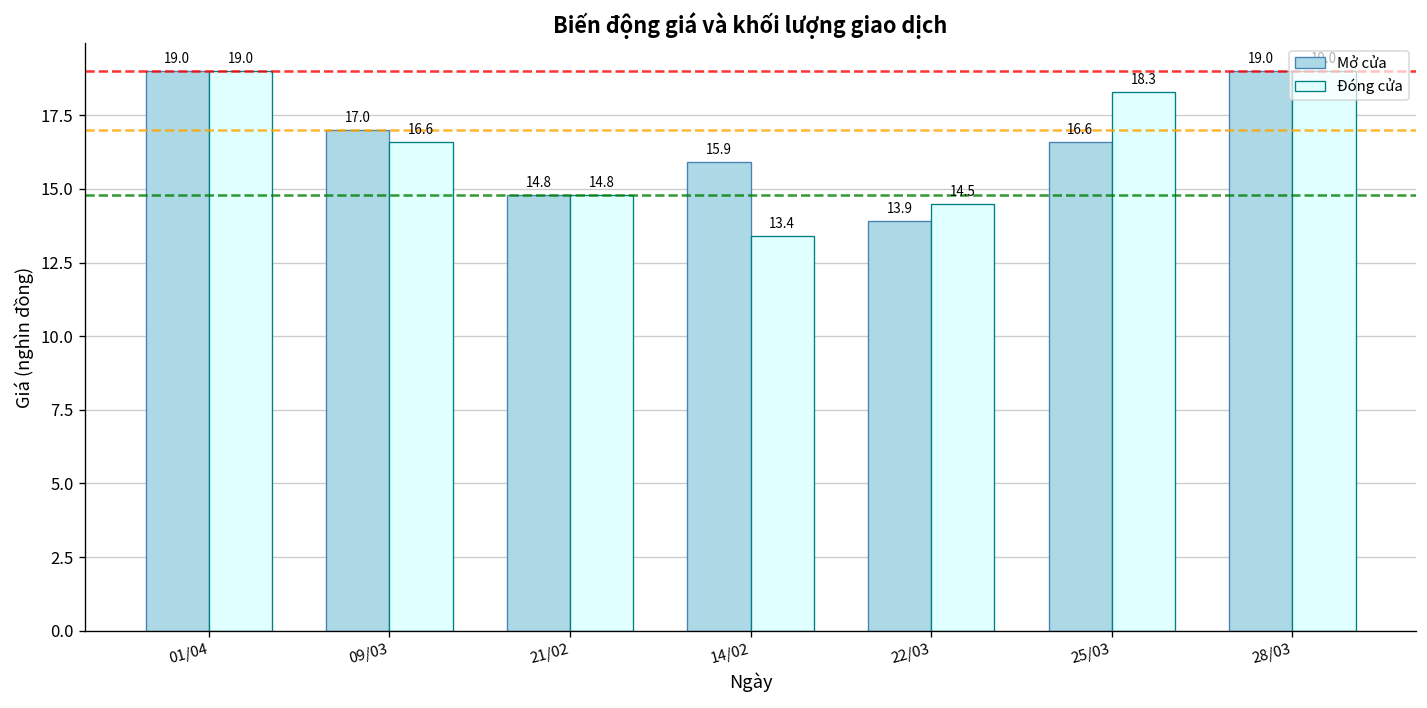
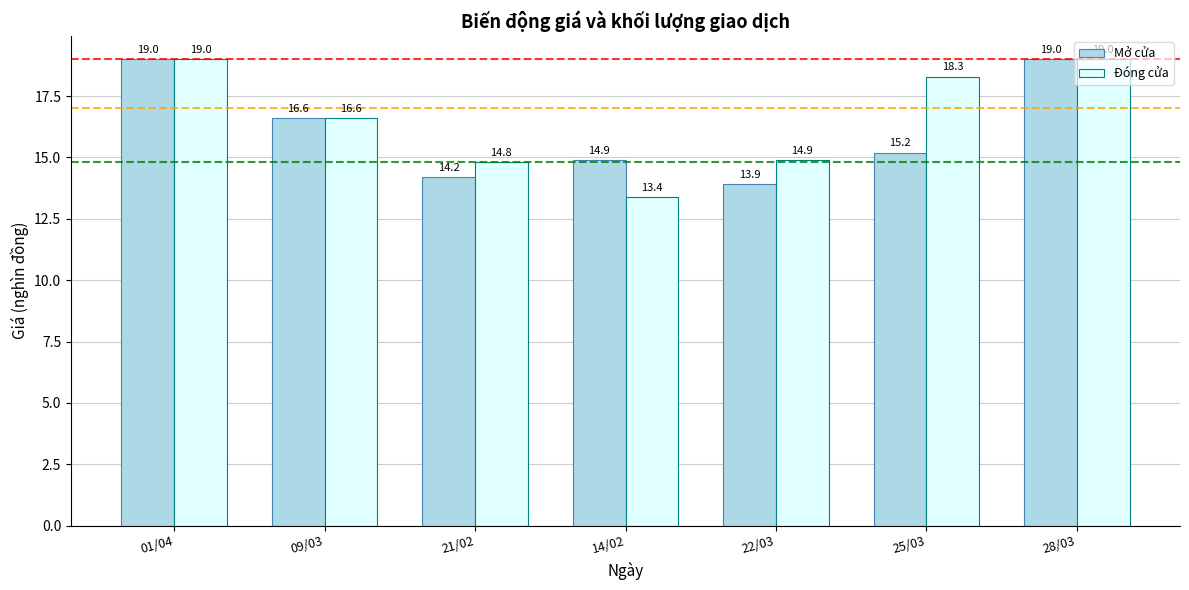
Mở cửa, 09/03: 17.0 -> 16.6
Mở cửa, 21/02: 14.8 -> 14.2
Mở cửa, 14/02: 15.9 -> 14.9
Đóng cửa, 22/03: 14.5 -> 14.9
Mở cửa, 25/03: 16.6 -> 15.2
